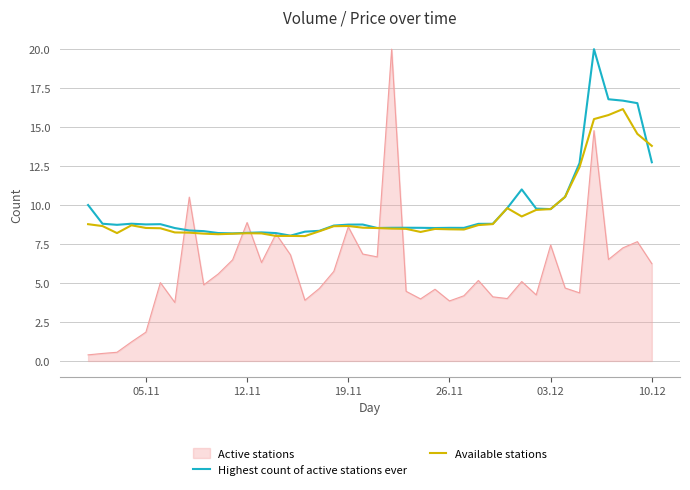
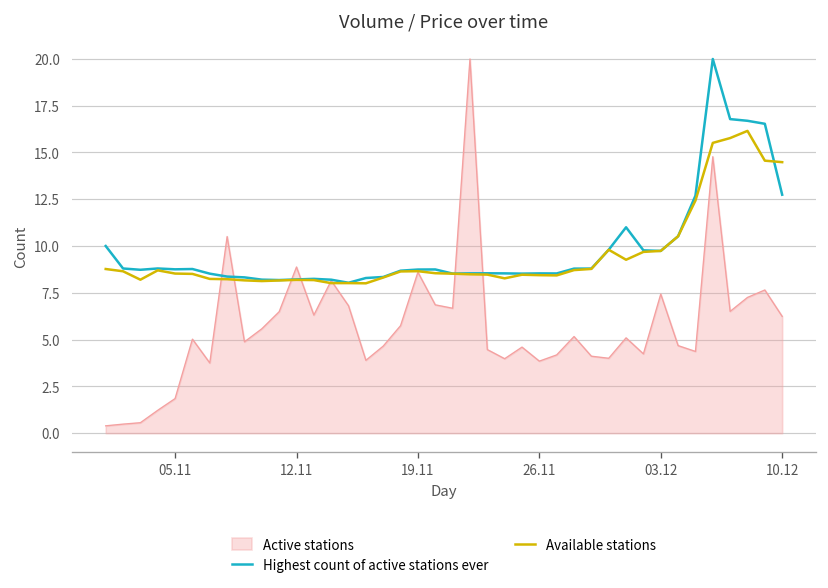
Available stations, 10.12: 13.8 -> 14.5
